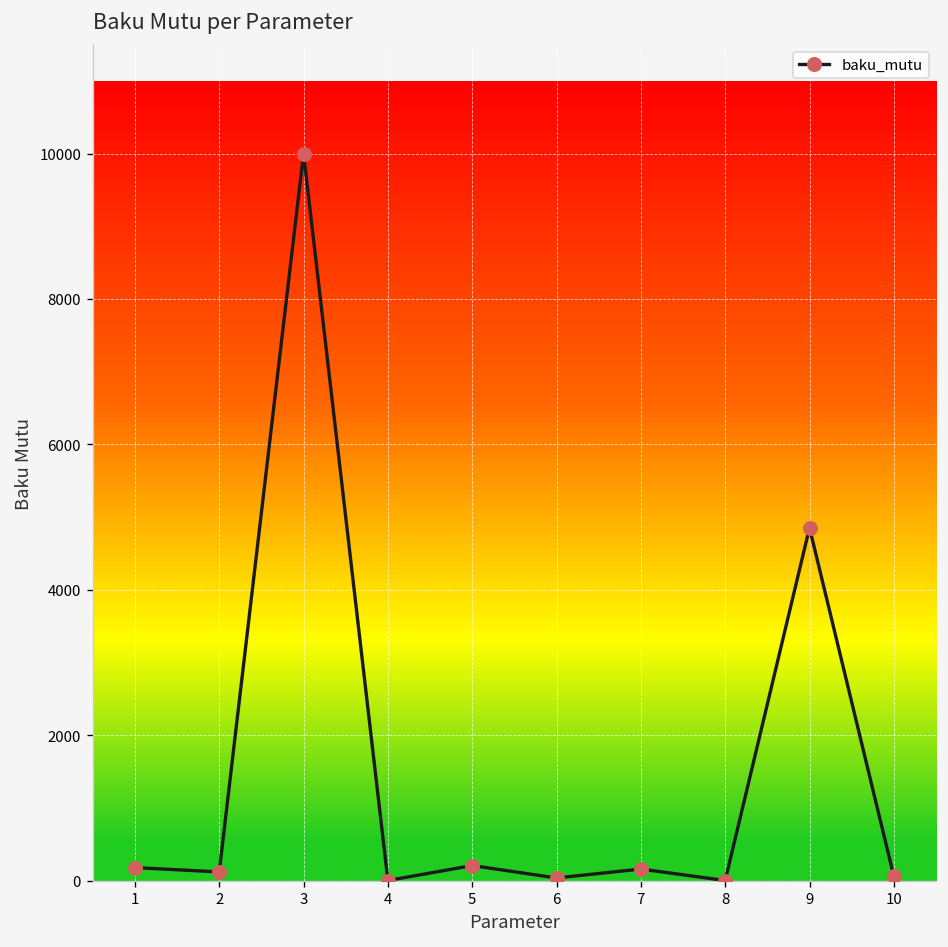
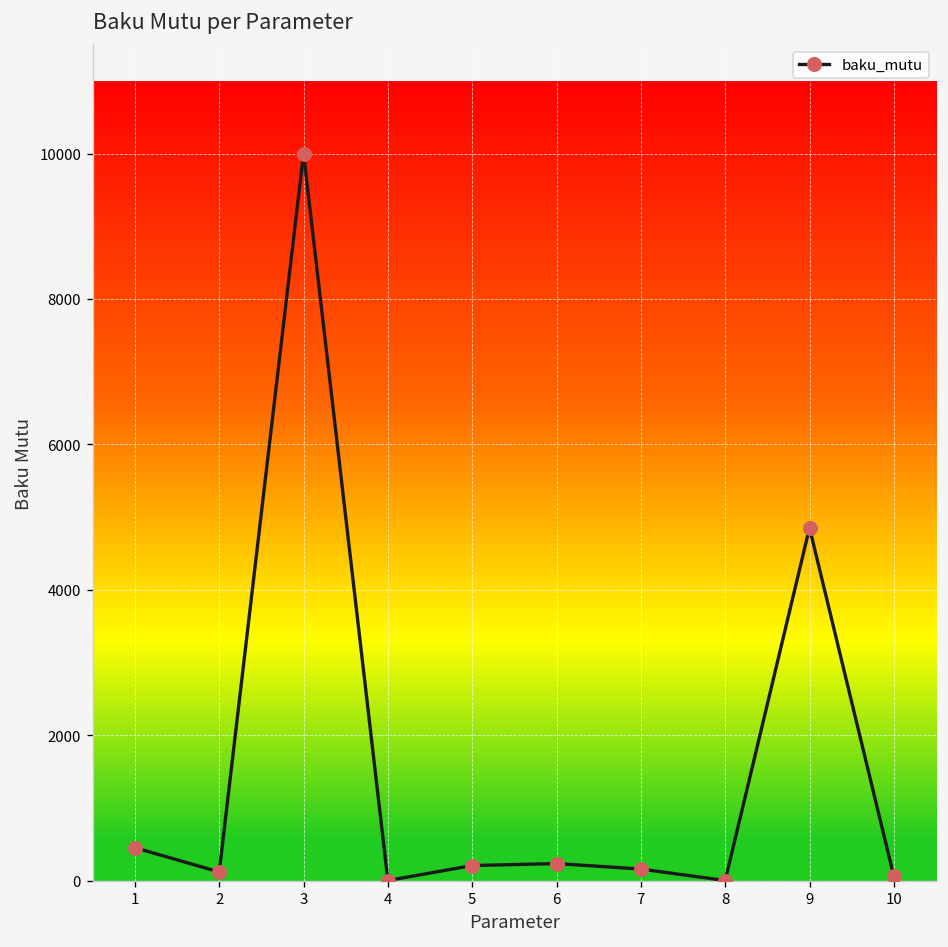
1: 200 -> 500
6: 0 -> 200
